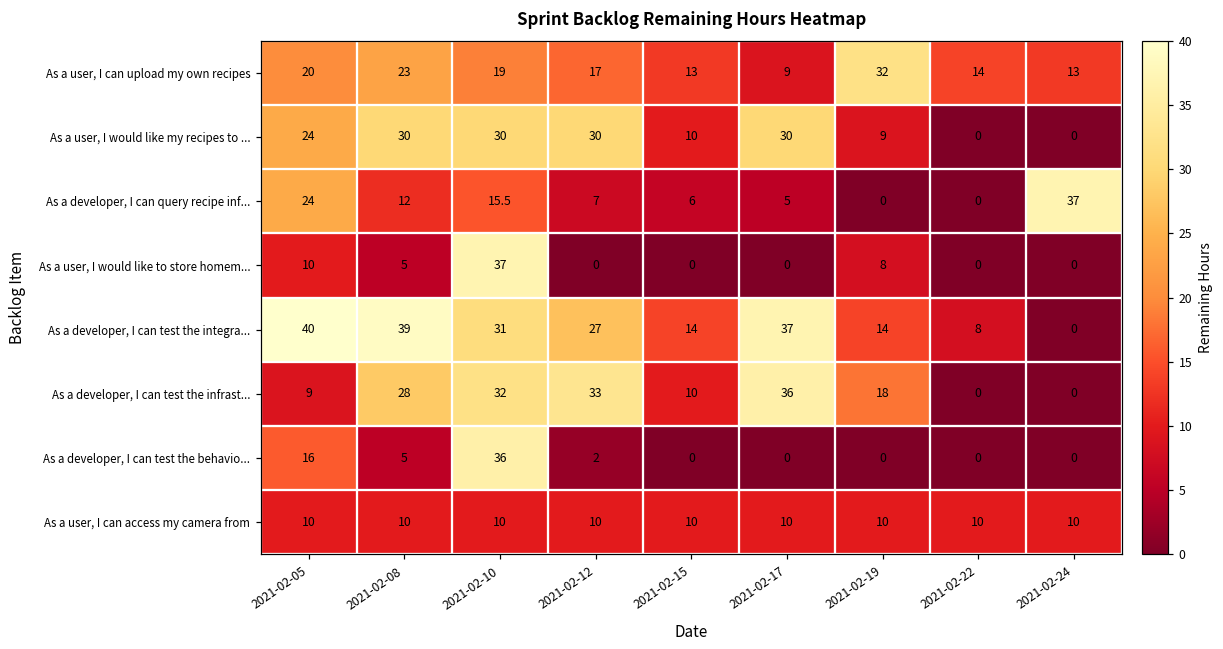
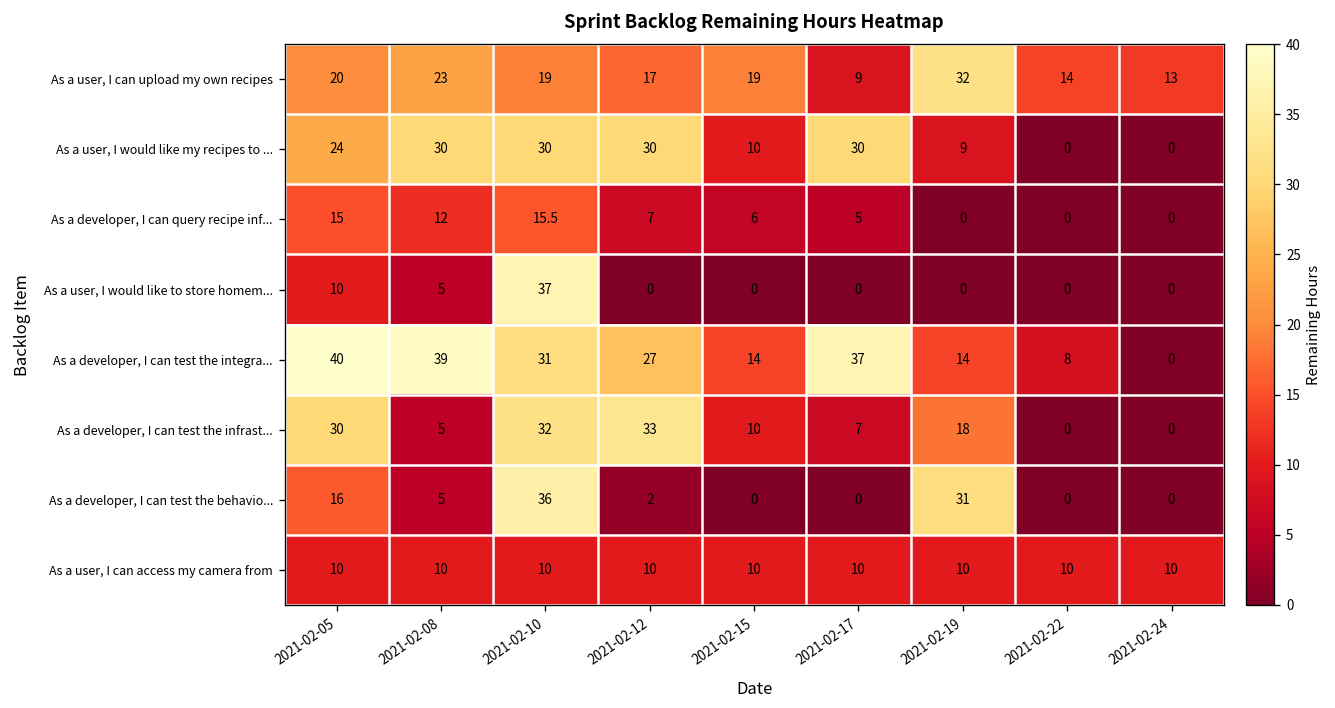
As a user, I can upload my own recipes, 2021-02-15: 13 -> 19
As a developer, I can query recipe inf..., 2021-02-05: 24 -> 15
As a developer, I can query recipe inf..., 2021-02-24: 37 -> 0
As a user, I would like to store homem..., 2021-02-19: 8 -> 0
As a developer, I can test the infrast..., 2021-02-05: 9 -> 30
As a developer, I can test the infrast..., 2021-02-08: 28 -> 5
As a developer, I can test the infrast..., 2021-02-17: 36 -> 7
As a developer, I can test the behavio..., 2021-02-19: 0 -> 31
